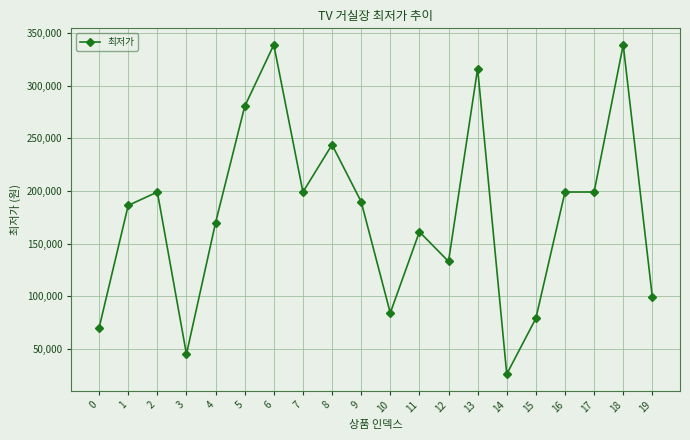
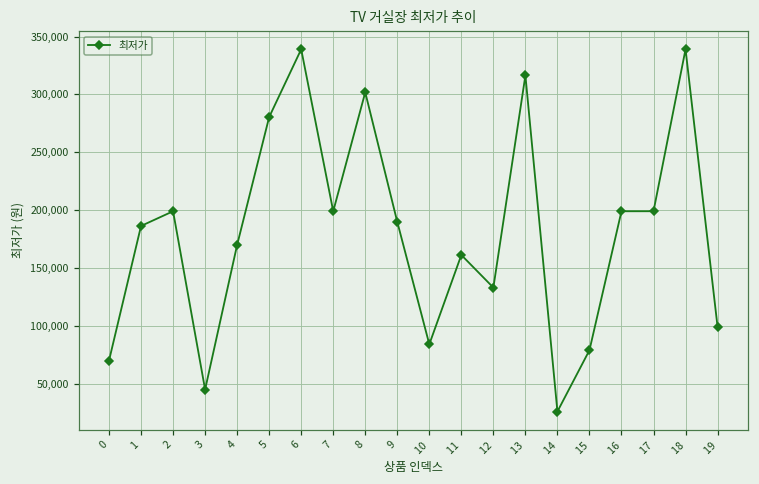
8: 244,000 -> 302,000
